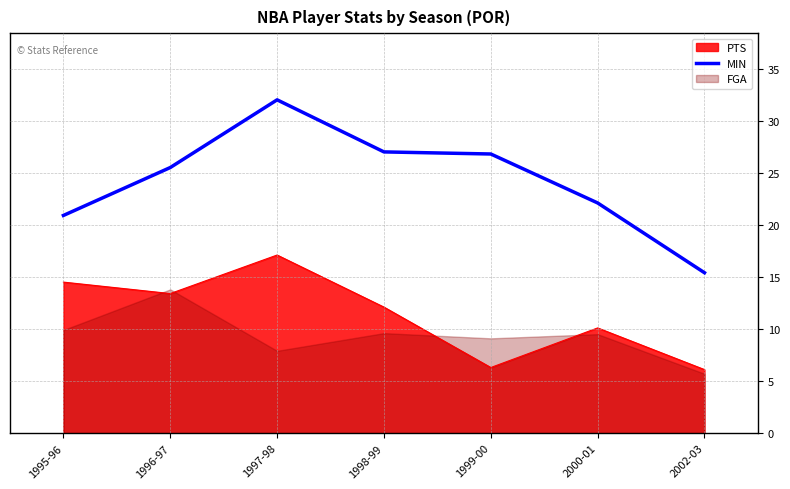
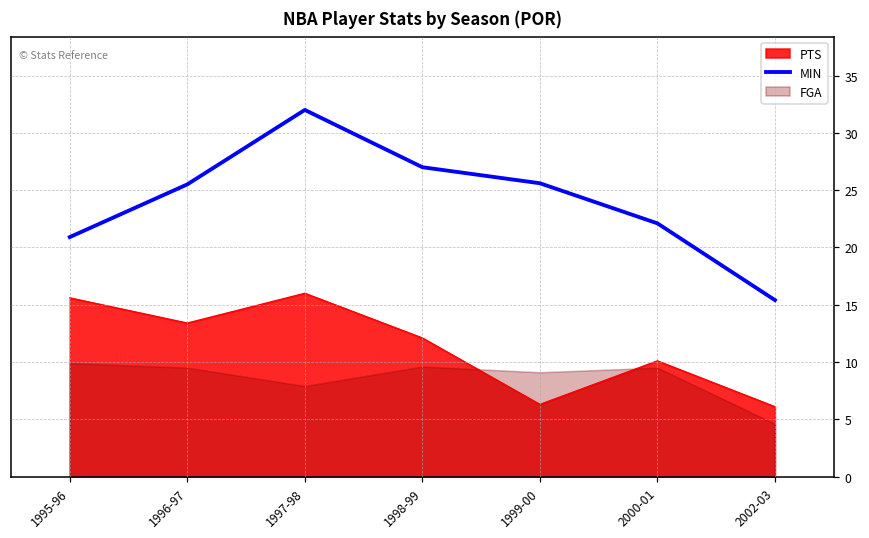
PTS, 1995-96: 14.5 -> 15.6
FGA, 1996-97: 13.8 -> 9.5
PTS, 1997-98: 17.1 -> 16.0
MIN, 1999-00: 26.8 -> 25.6
FGA, 2002-03: 5.7 -> 4.6
